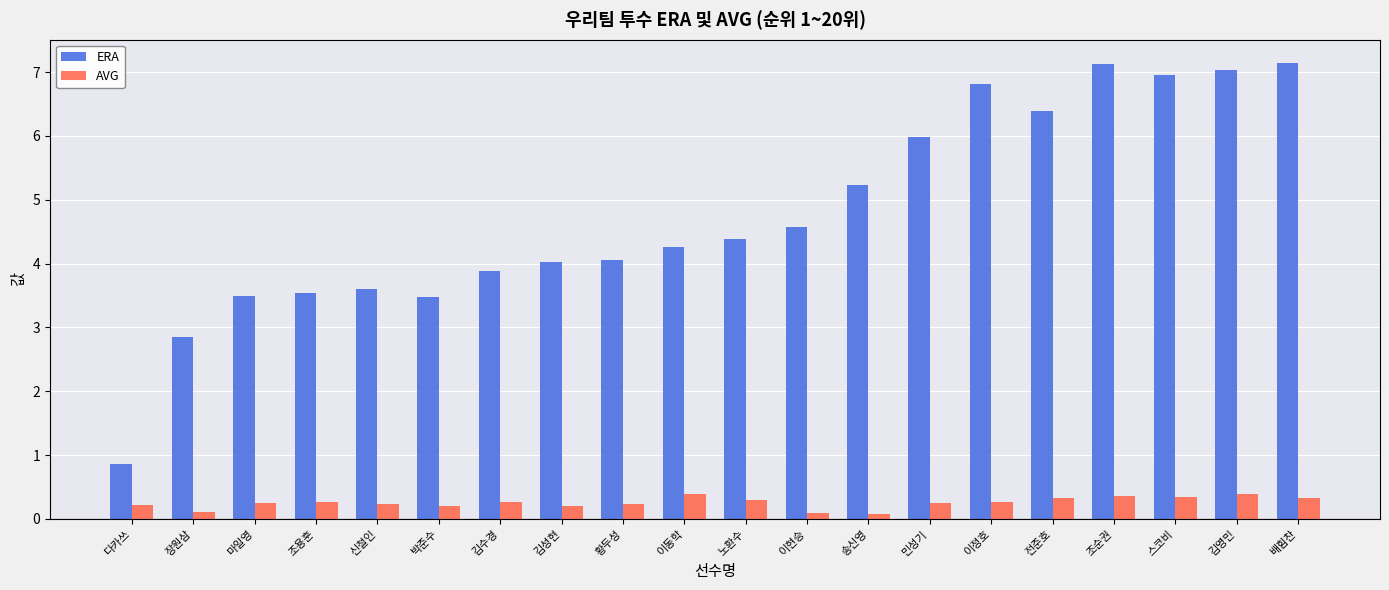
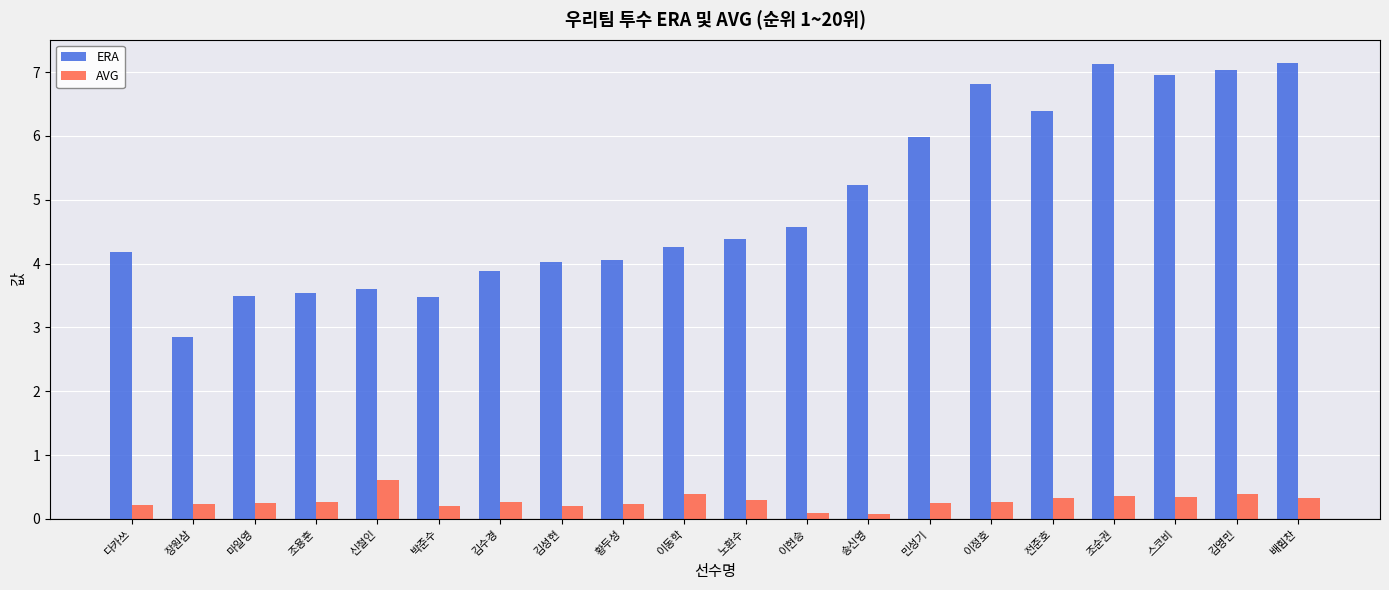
ERA, 다카쓰: 0.9 -> 4.2
AVG, 장원삼: 0.1 -> 0.2
AVG, 신철인: 0.2 -> 0.6
